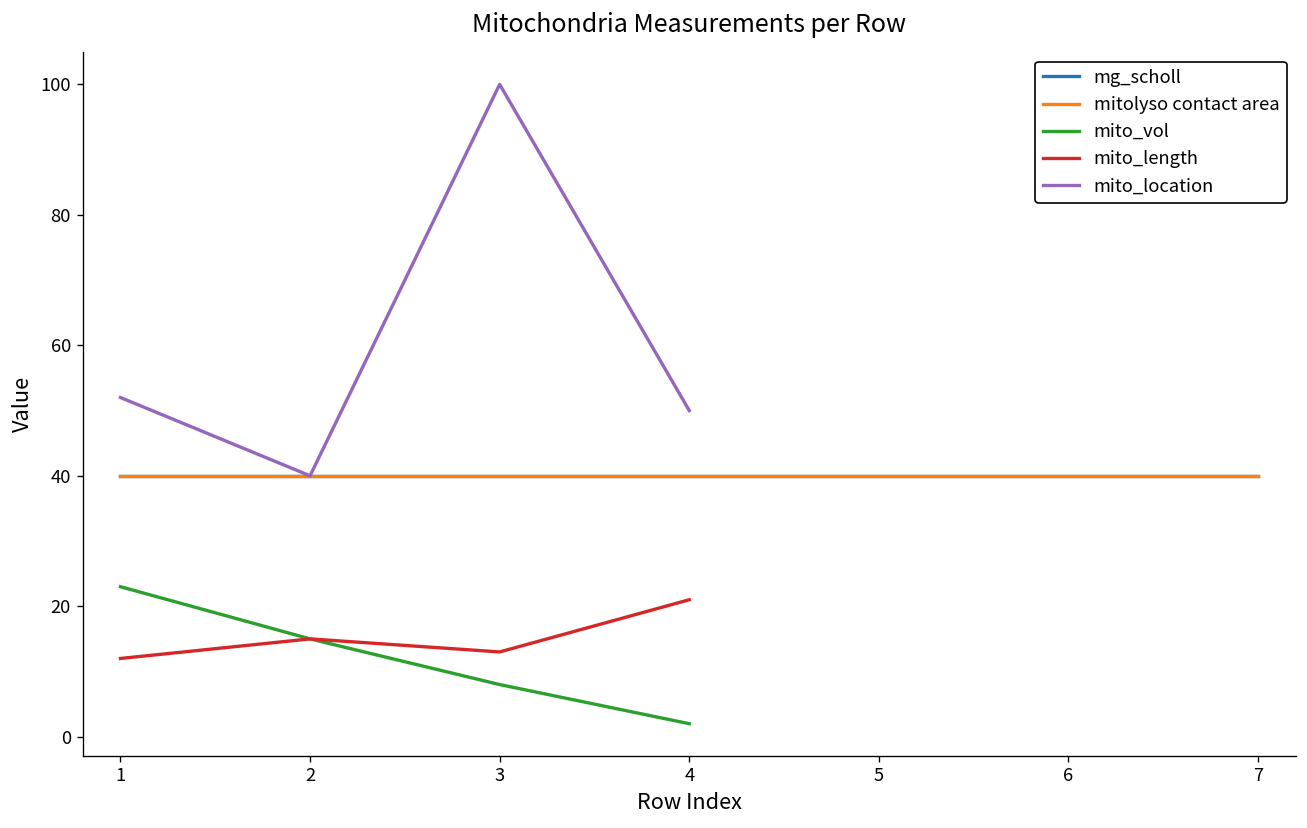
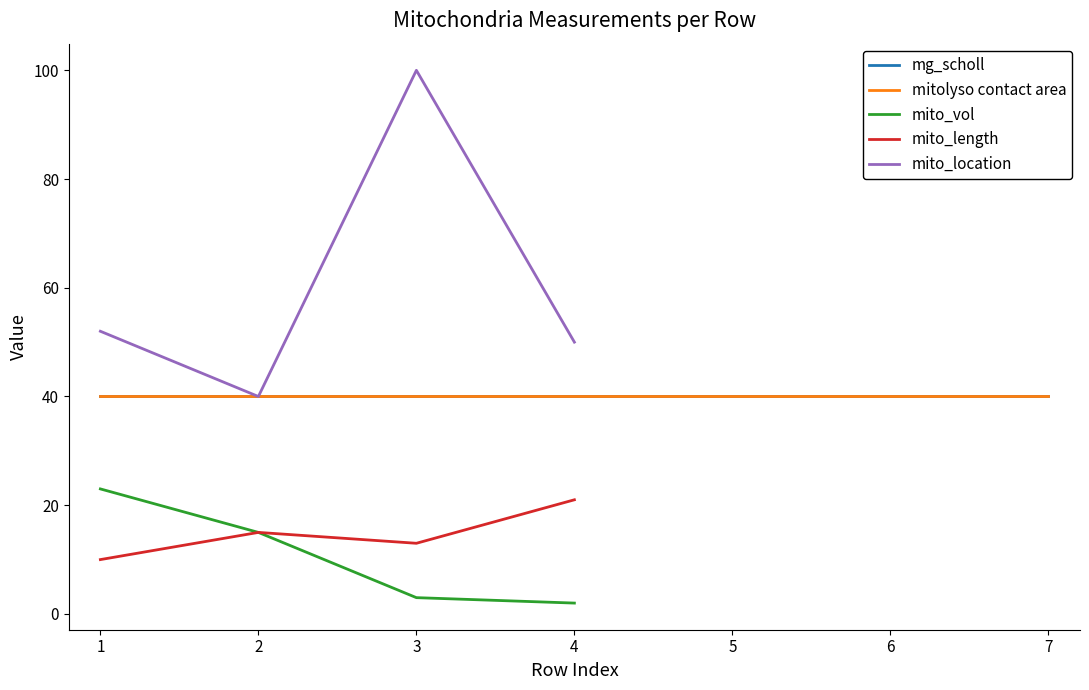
mito_length, 1: 12 -> 10
mito_vol, 3: 8 -> 3
